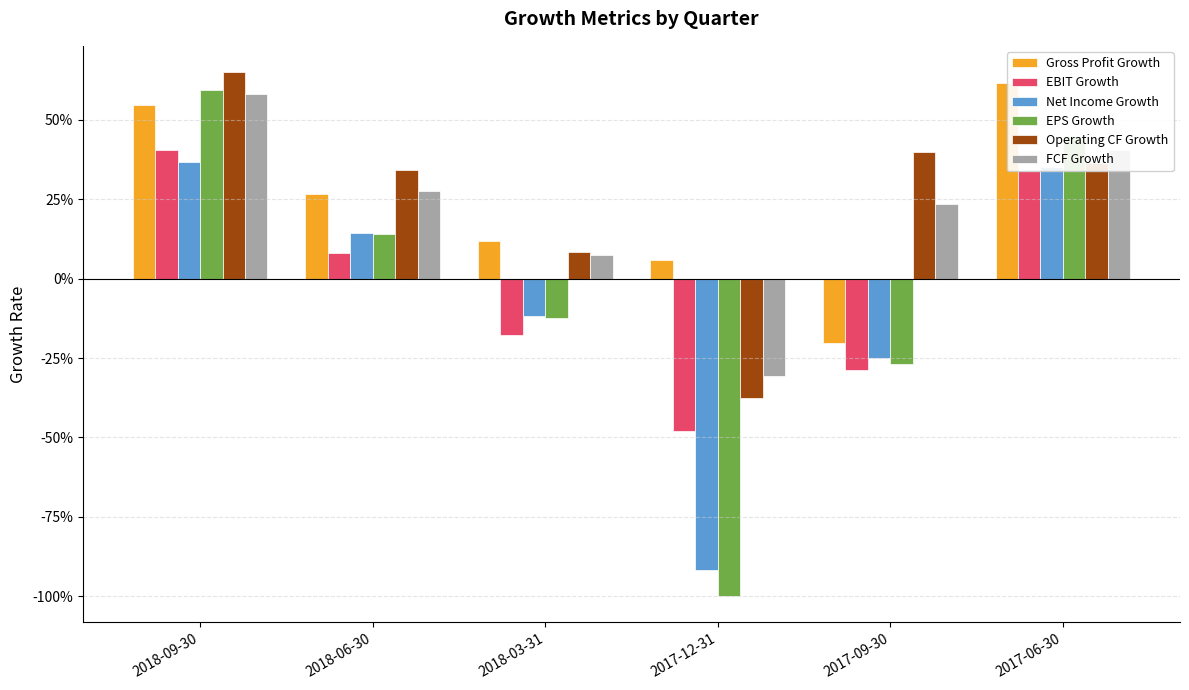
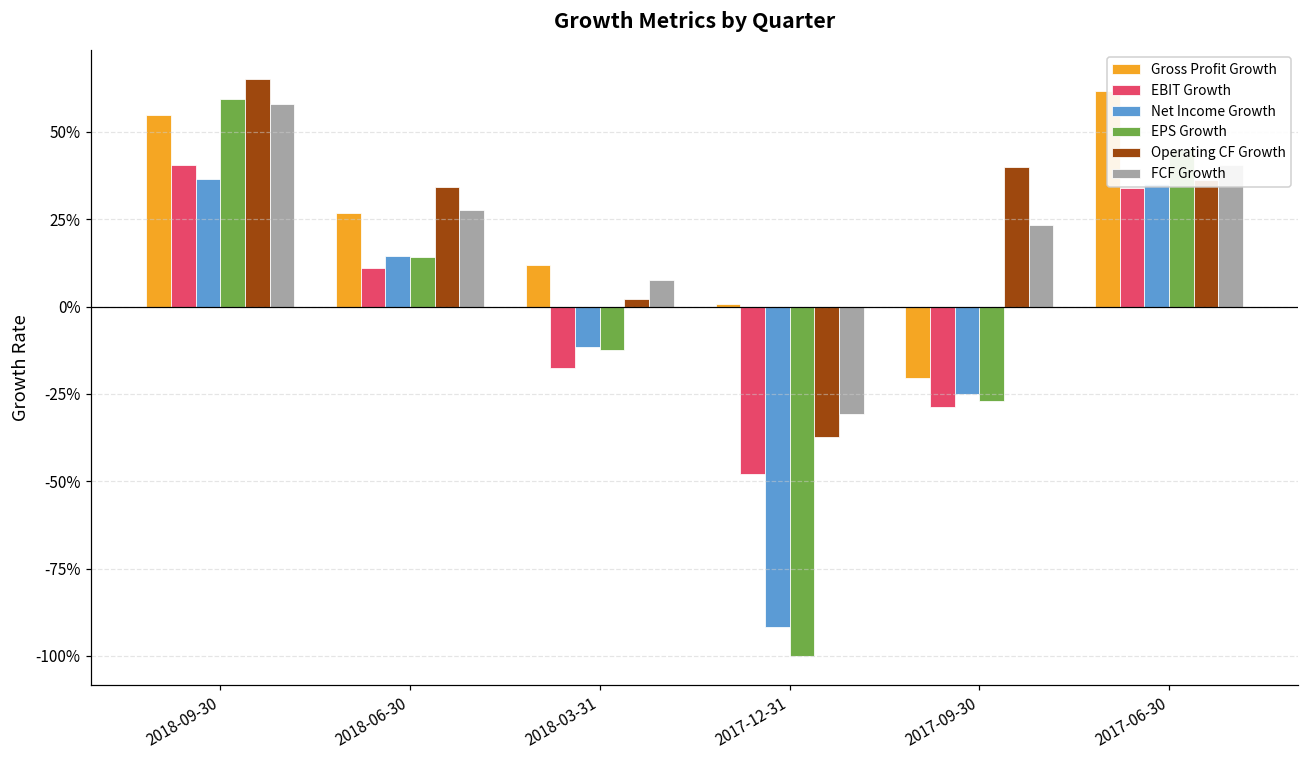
EBIT Growth, 2018-06-30: 8% -> 11%
Operating CF Growth, 2018-03-31: 8% -> 2%
Gross Profit Growth, 2017-12-31: 6% -> 1%
